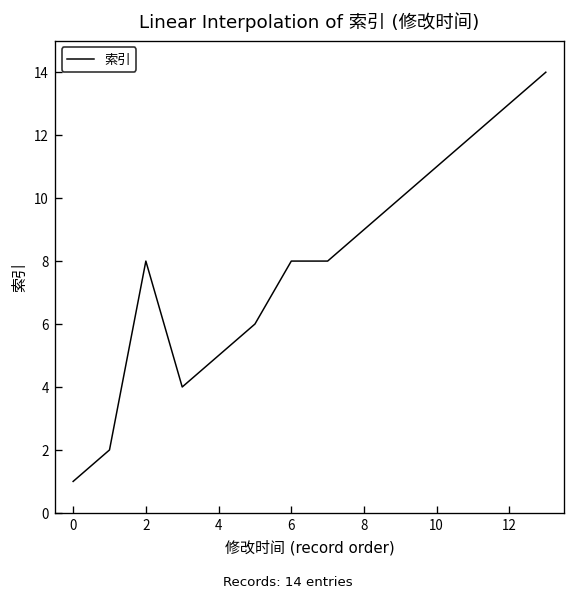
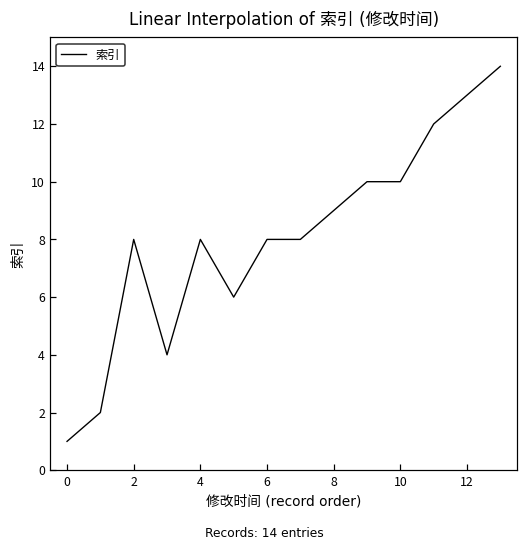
4: 5 -> 8
10: 11 -> 10
